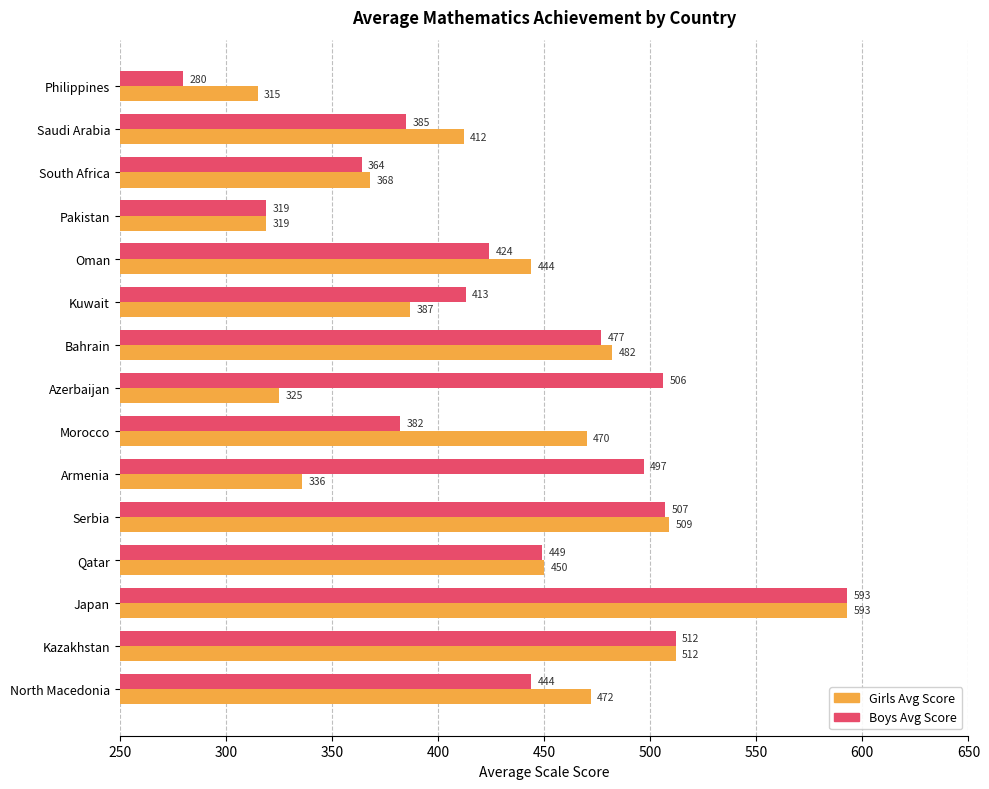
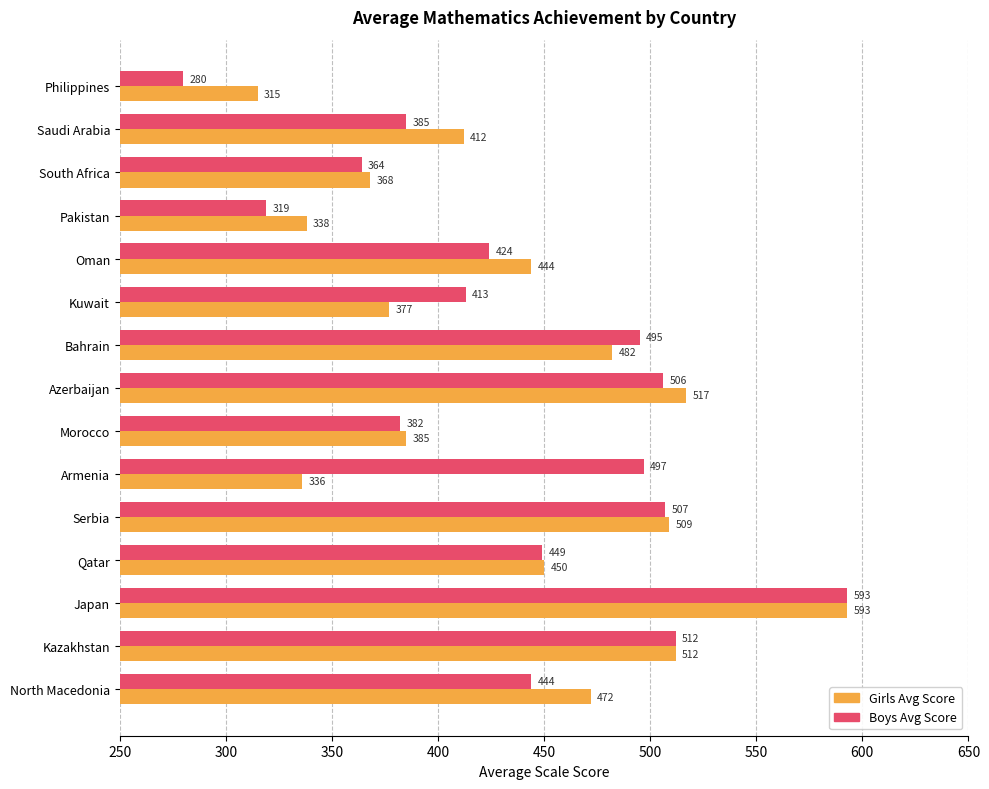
Girls Avg Score, Pakistan: 319 -> 338
Girls Avg Score, Kuwait: 387 -> 377
Boys Avg Score, Bahrain: 477 -> 495
Girls Avg Score, Azerbaijan: 325 -> 517
Girls Avg Score, Morocco: 470 -> 385
